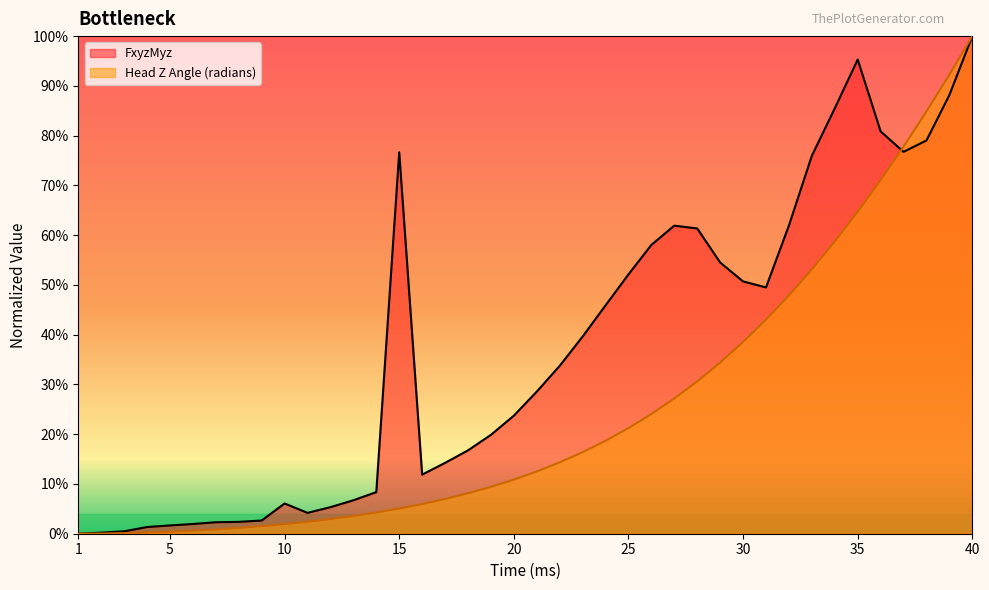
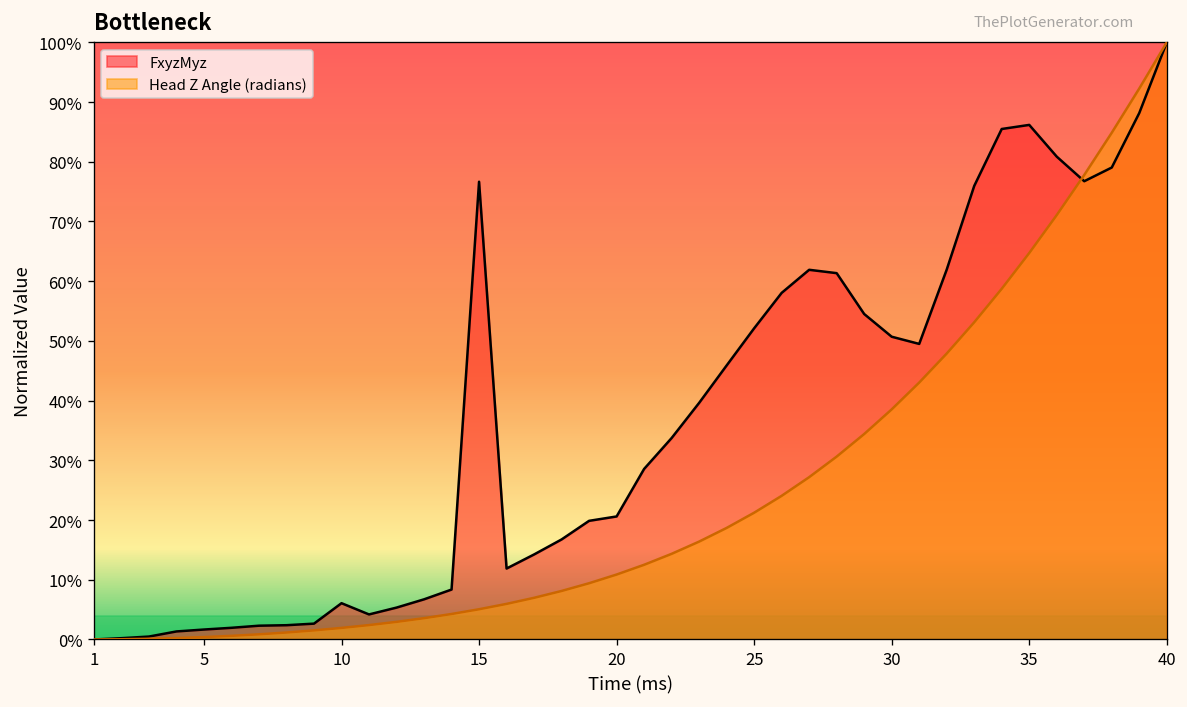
FxyzMyz, 20: 24% -> 21%
FxyzMyz, 35: 95% -> 86%
